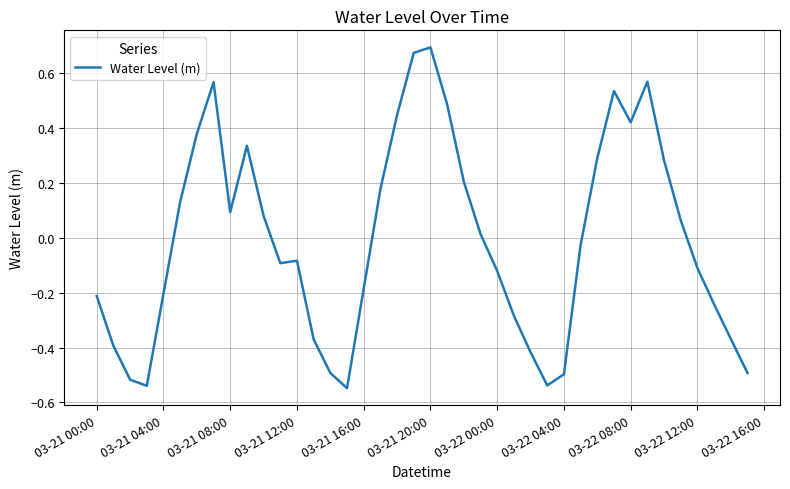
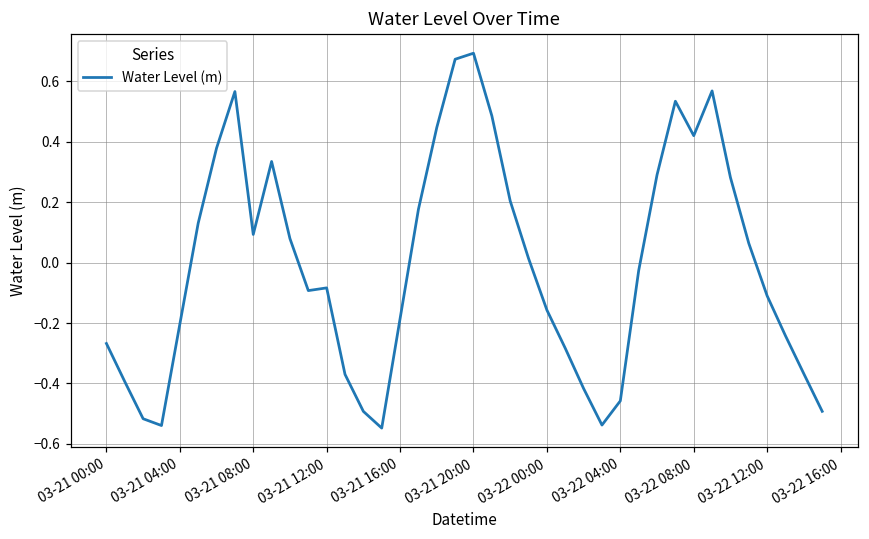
03-21 00:00: -0.21 -> -0.27
03-22 00:00: -0.12 -> -0.16
03-22 04:00: -0.50 -> -0.46
